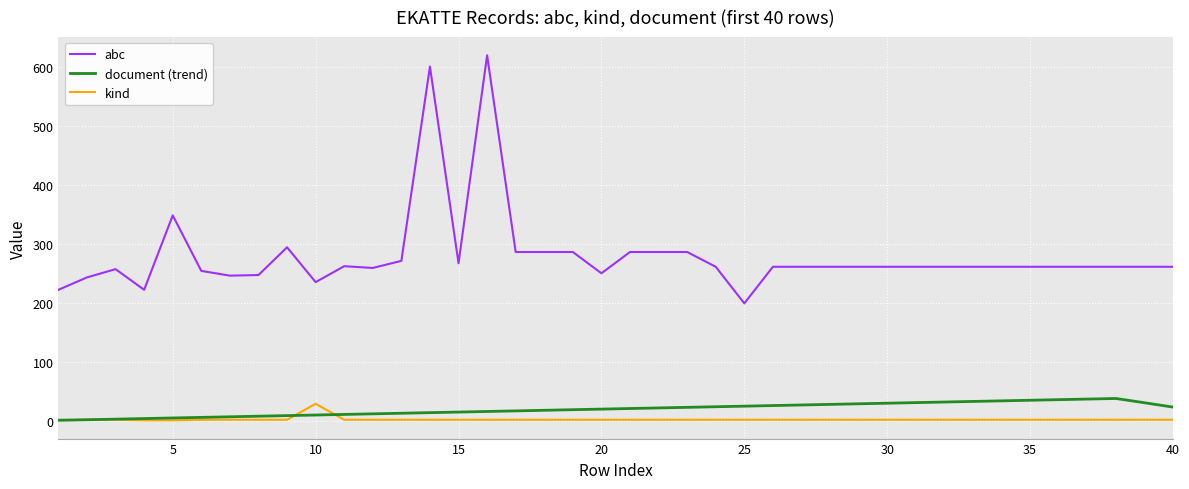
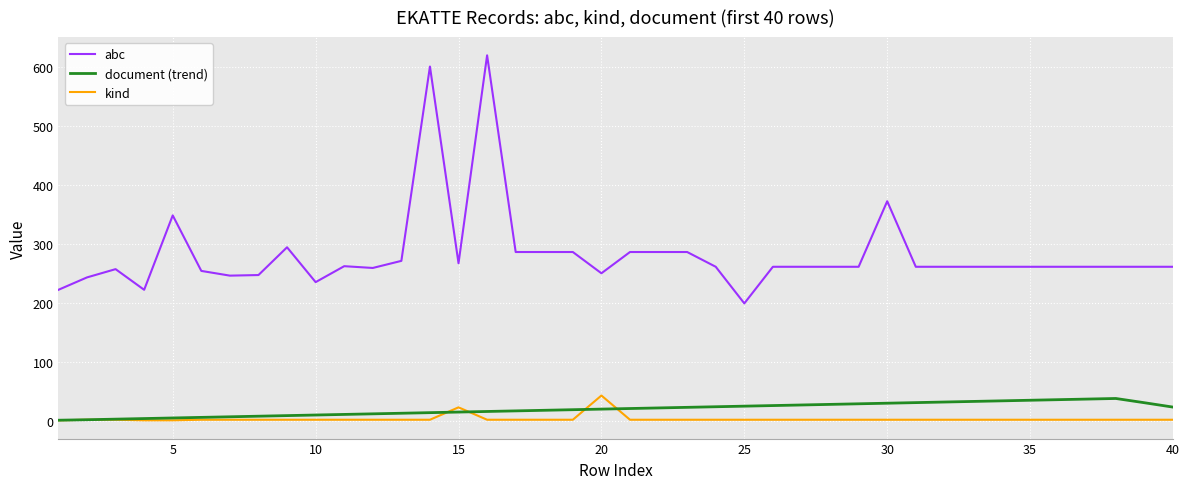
kind, 10: 30 -> 0
kind, 15: 0 -> 20
kind, 20: 0 -> 40
abc, 30: 260 -> 370
